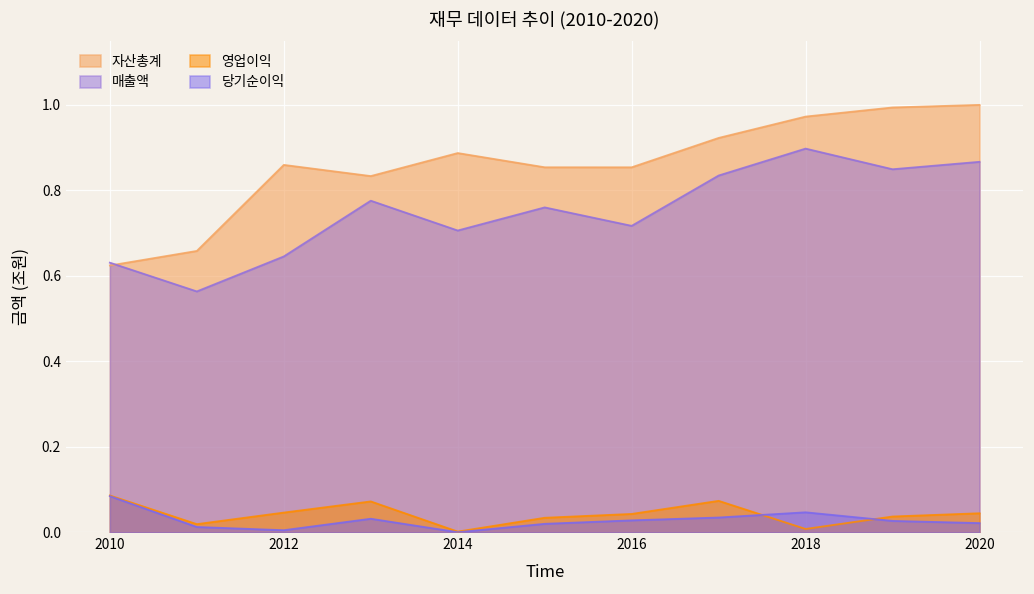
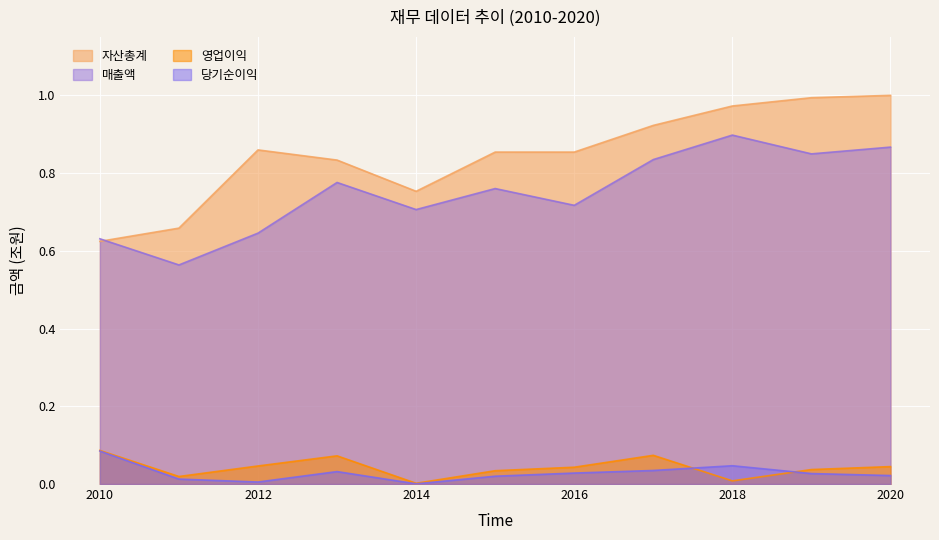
자산총계, 2014: 0.89 -> 0.75
